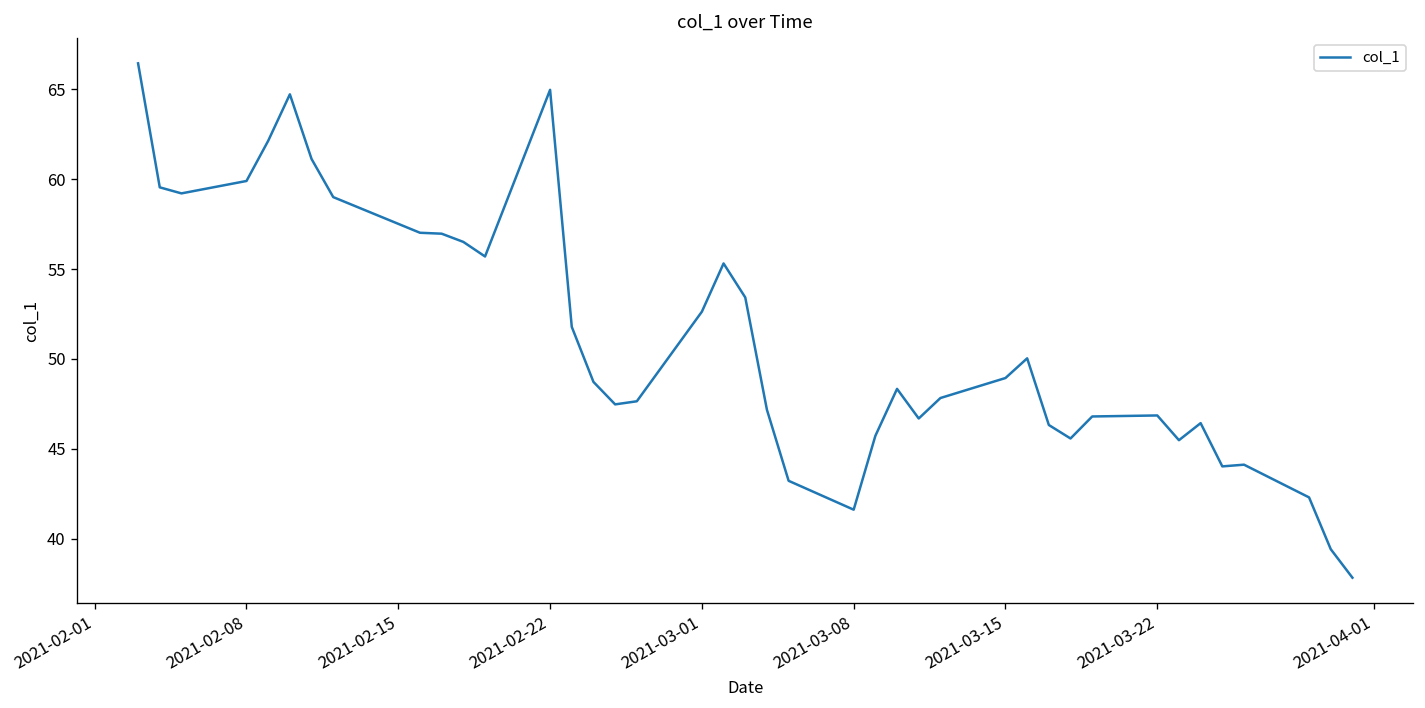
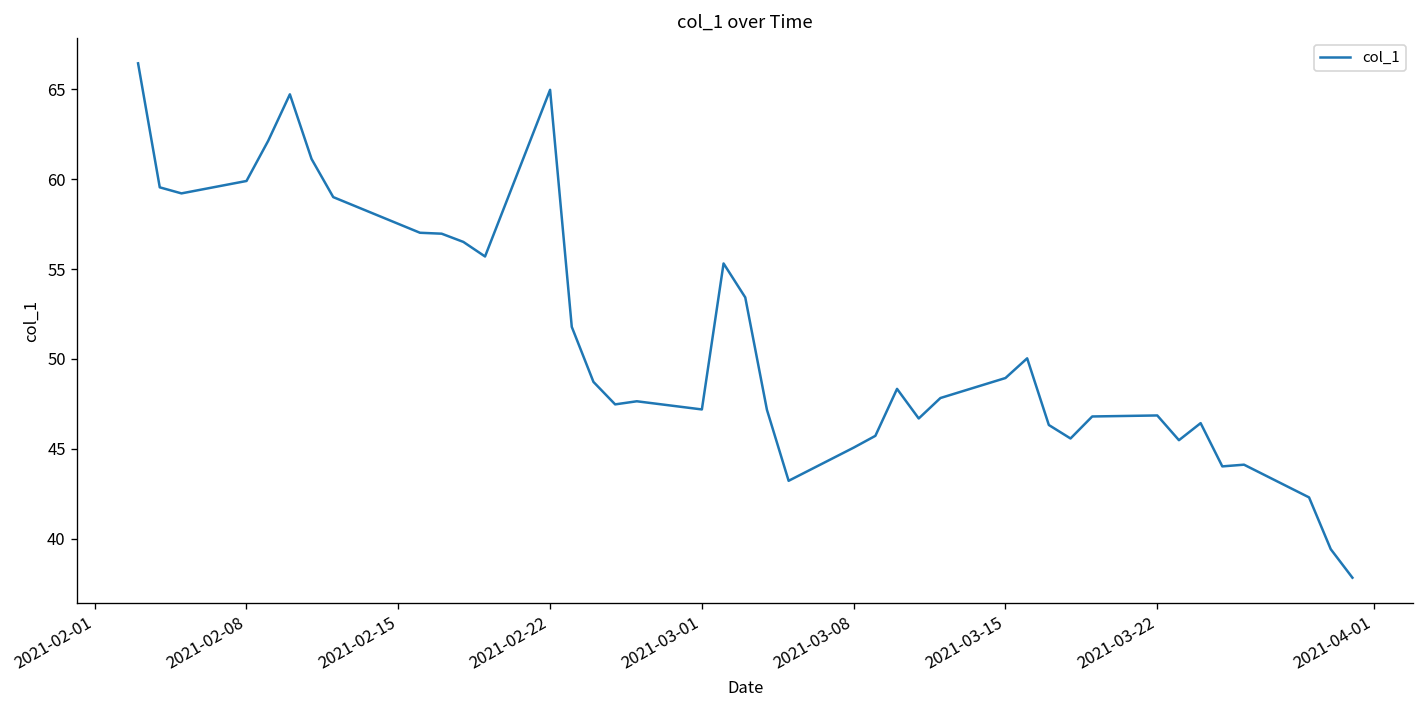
2021-03-01: 52.6 -> 47.2
2021-03-08: 41.6 -> 45.1
